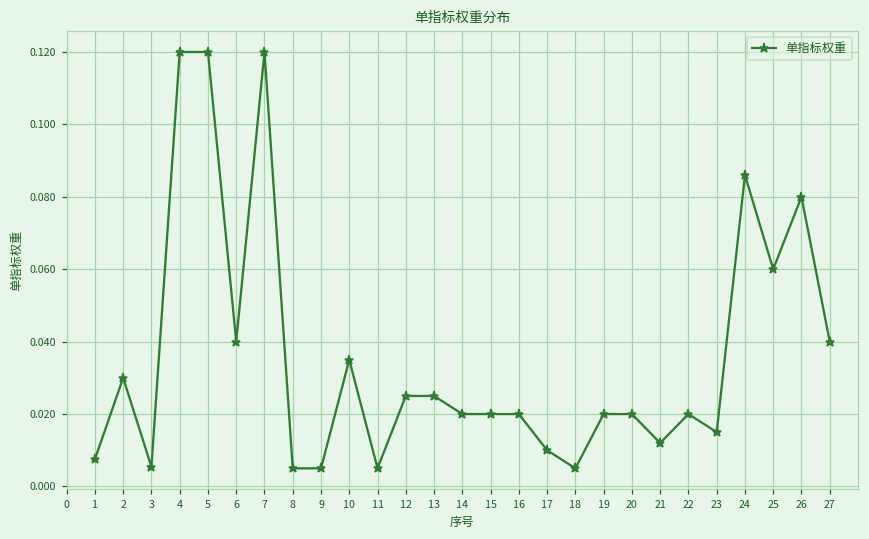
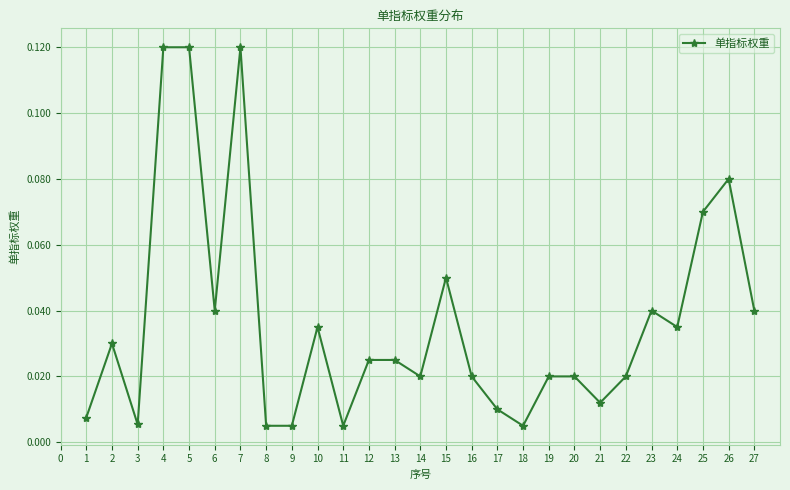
15: 0.02 -> 0.05
23: 0.015 -> 0.040
24: 0.086 -> 0.035
25: 0.06 -> 0.07
